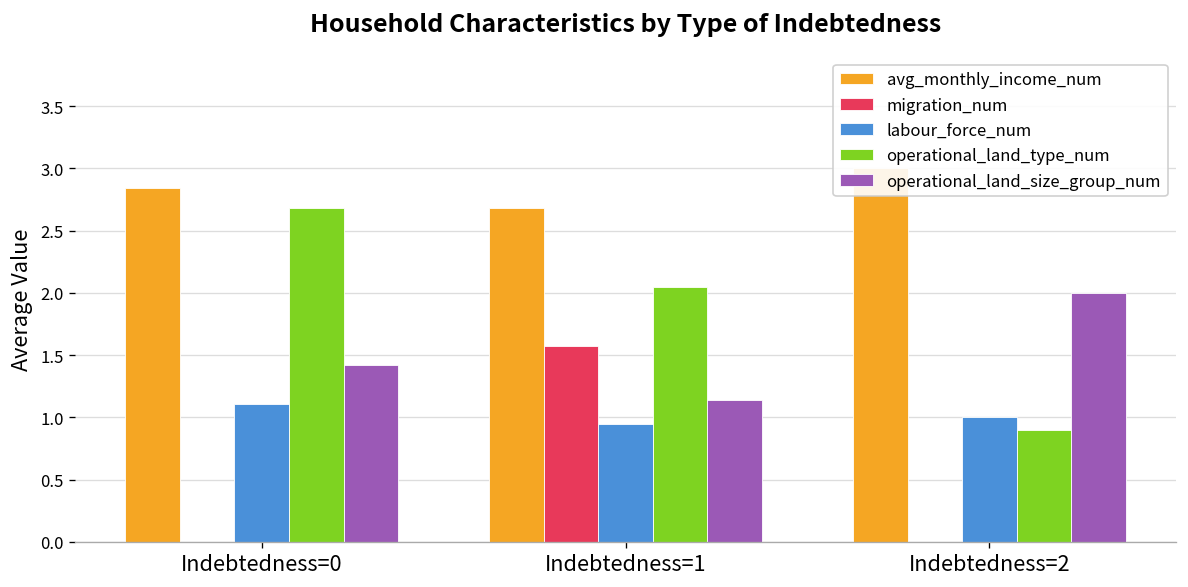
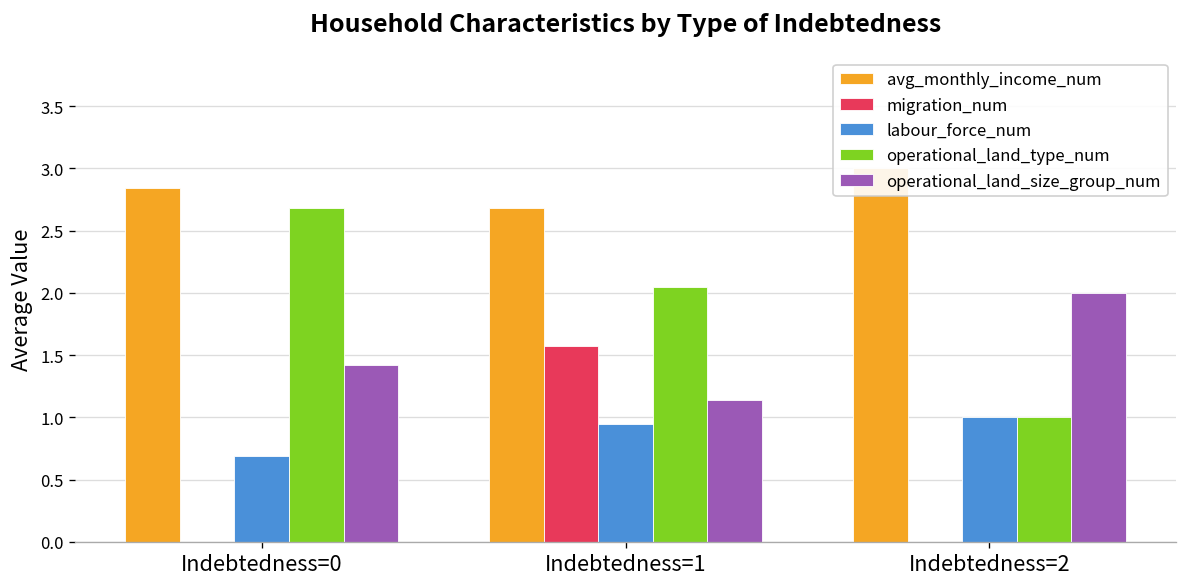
labour_force_num, Indebtedness=0: 1.11 -> 0.69
operational_land_type_num, Indebtedness=2: 0.9 -> 1.0
